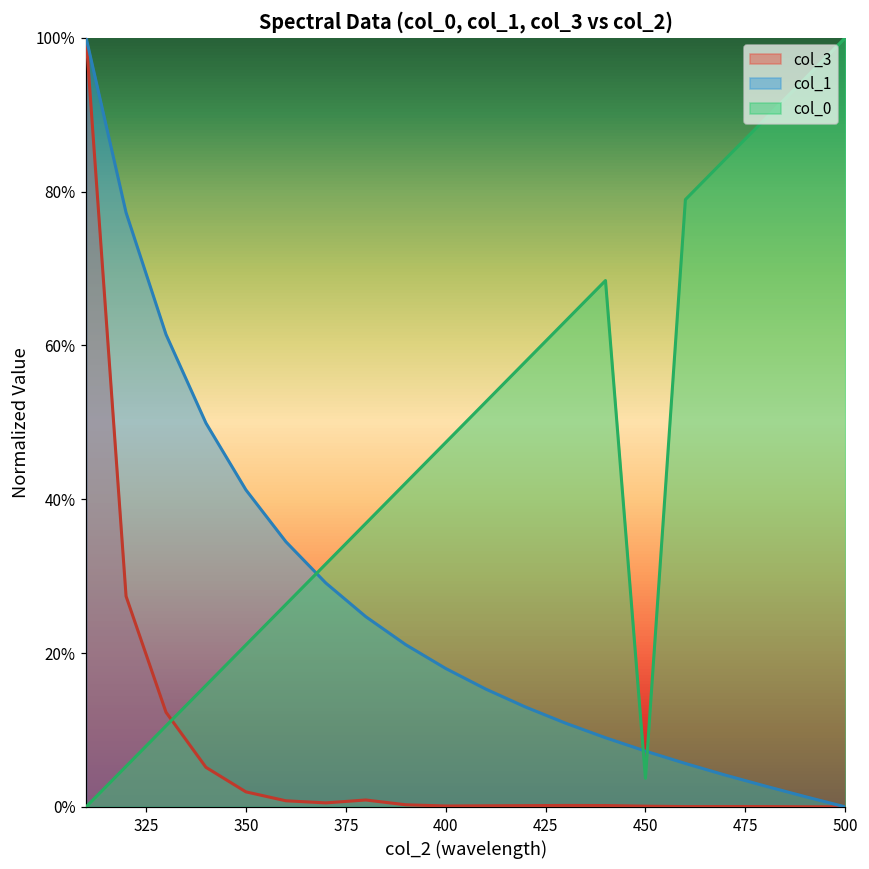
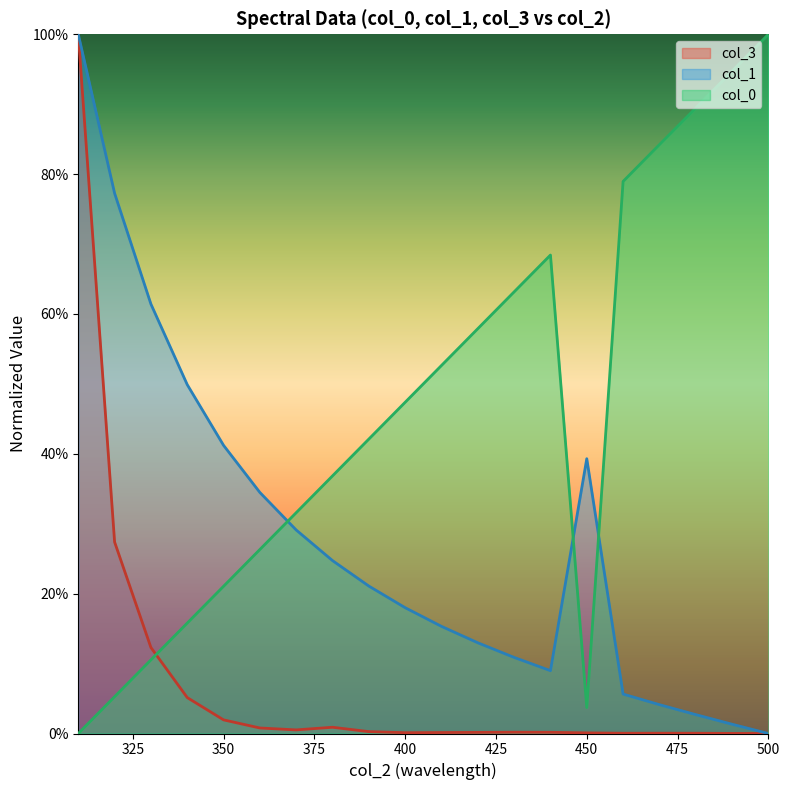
col_1, 450: 7% -> 39%
